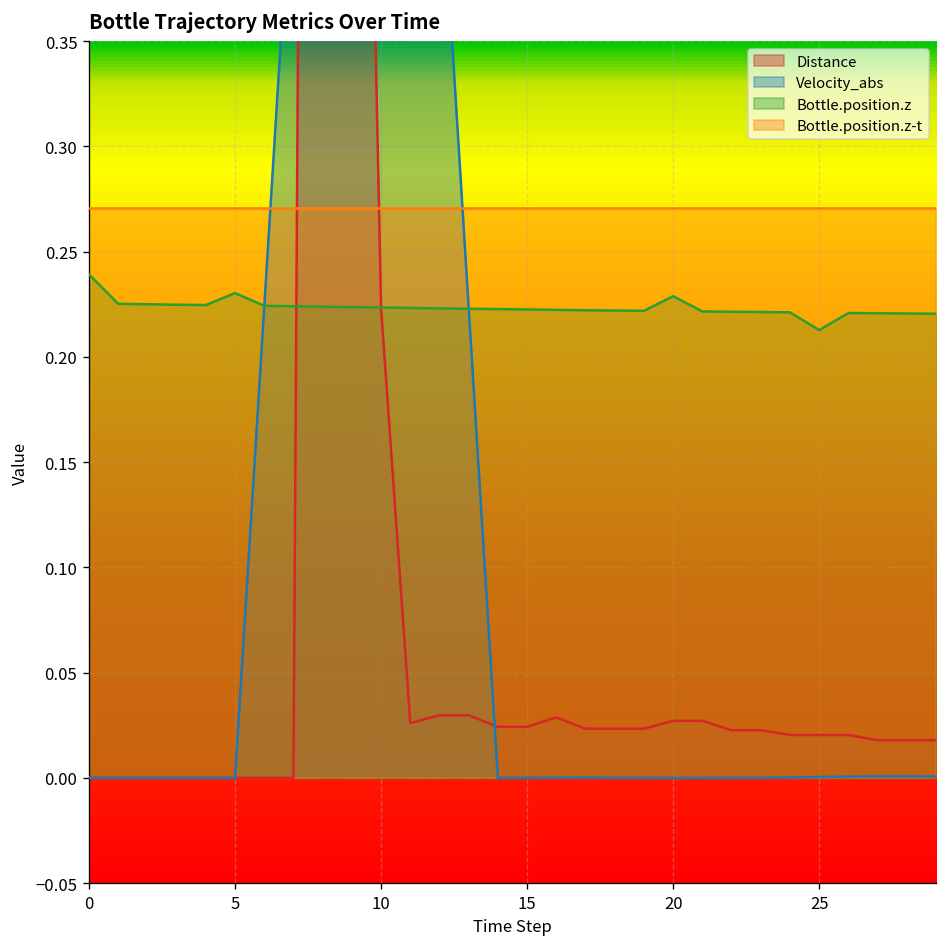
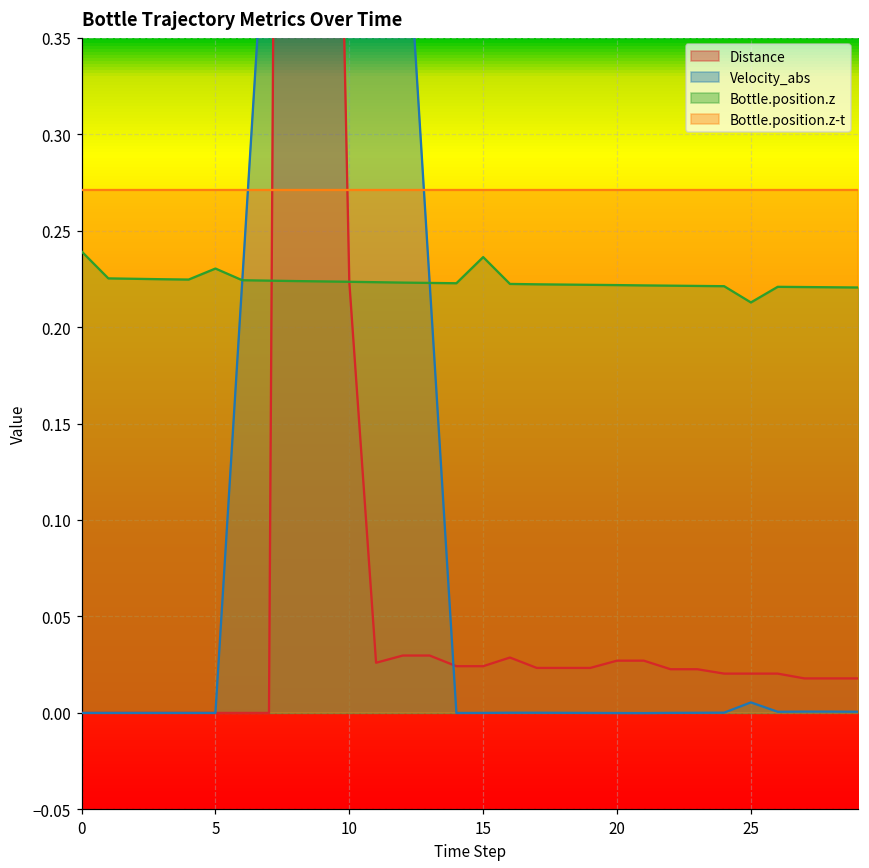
Bottle.position.z, 15: 0.223 -> 0.236
Bottle.position.z, 20: 0.229 -> 0.222
Velocity_abs, 25: 0.000 -> 0.005
